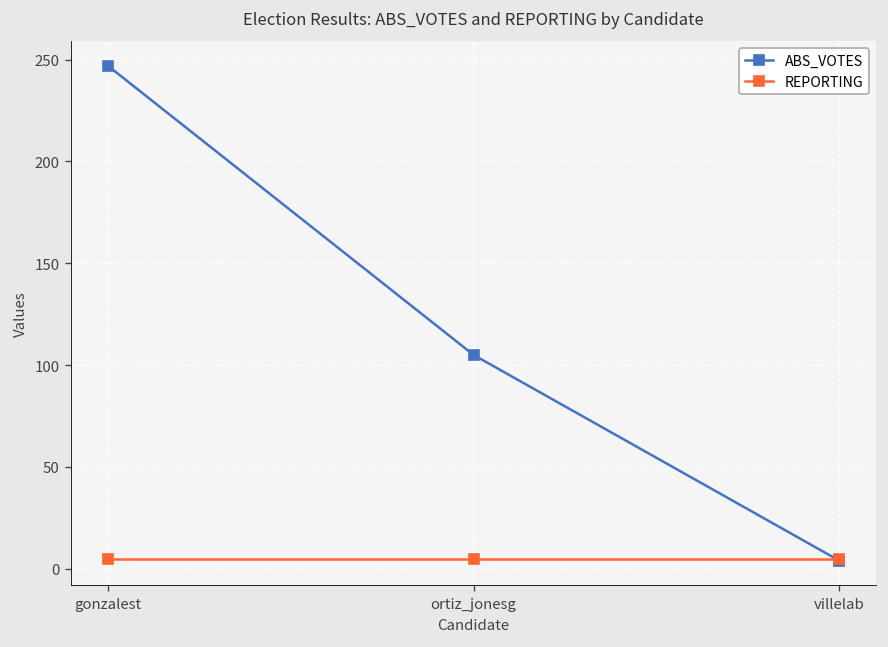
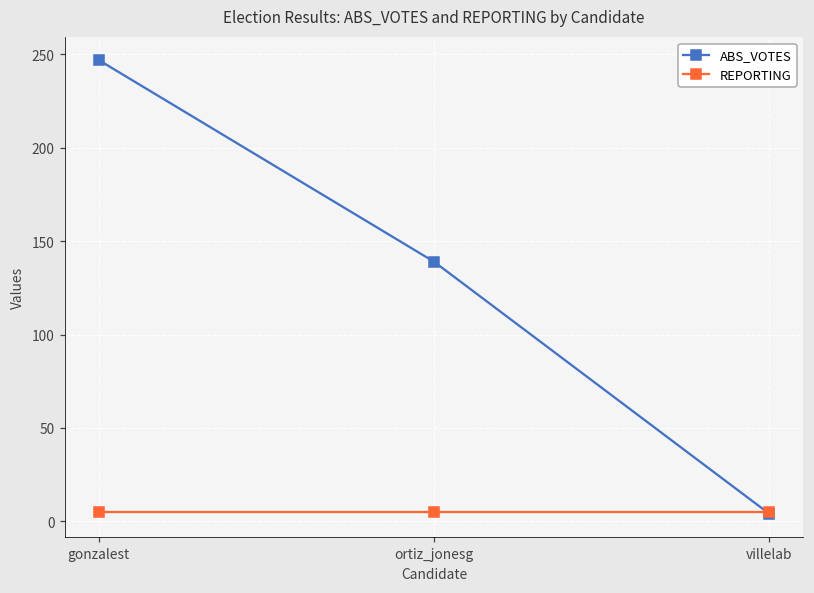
ABS_VOTES, ortiz_jonesg: 105 -> 139
